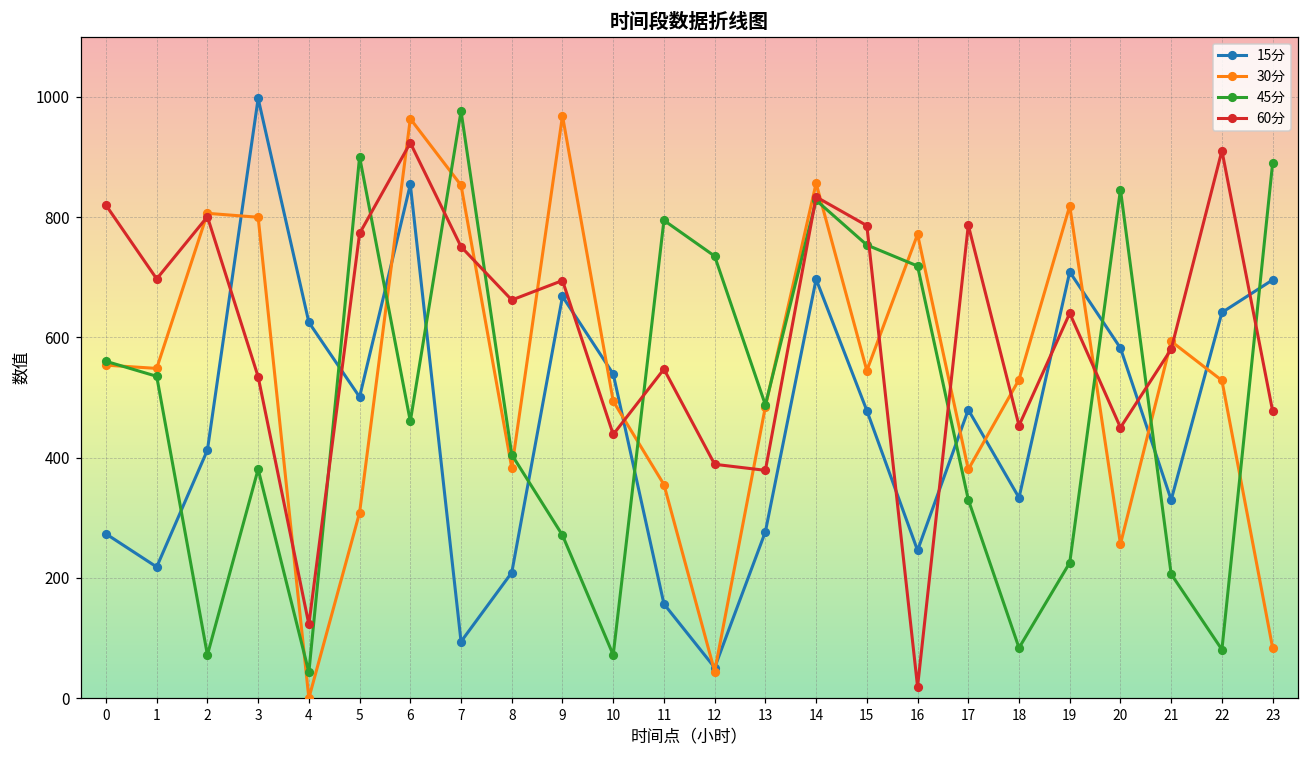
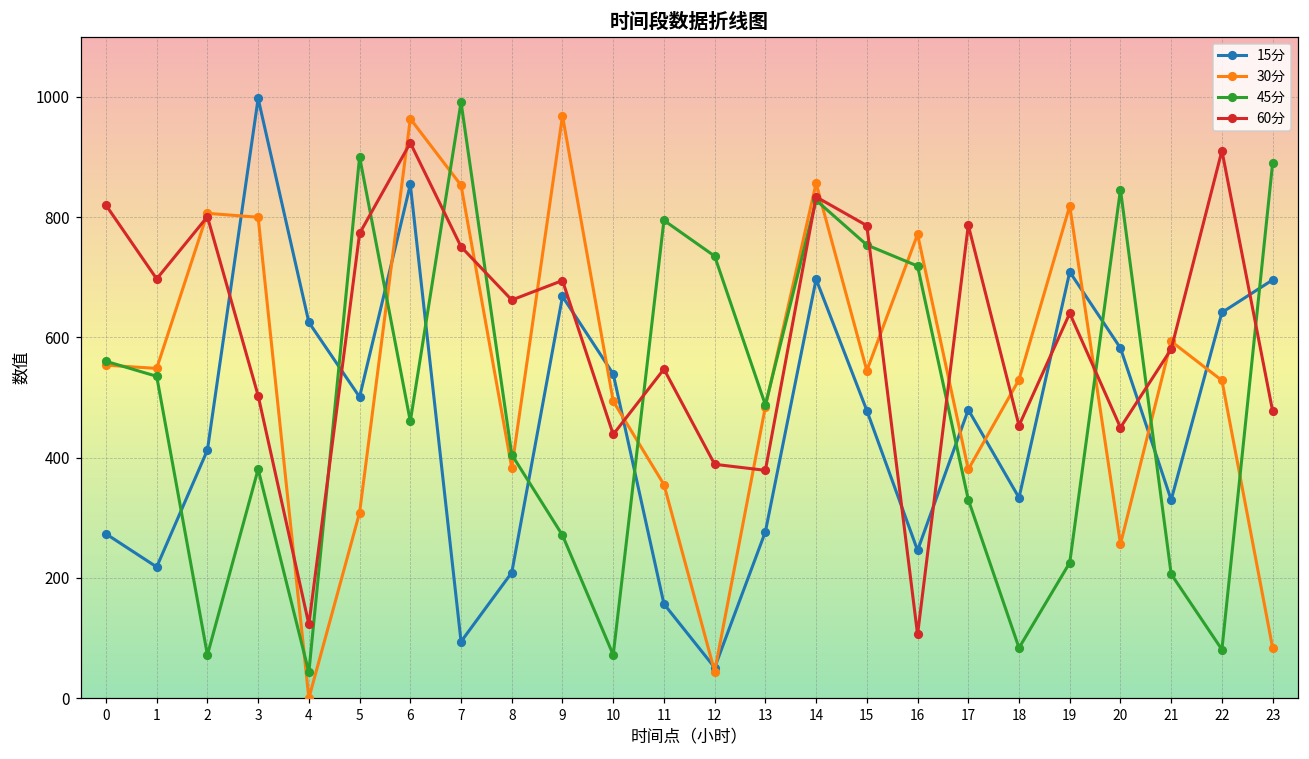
60分, 3: 530 -> 500
45分, 7: 980 -> 990
60分, 16: 20 -> 110
